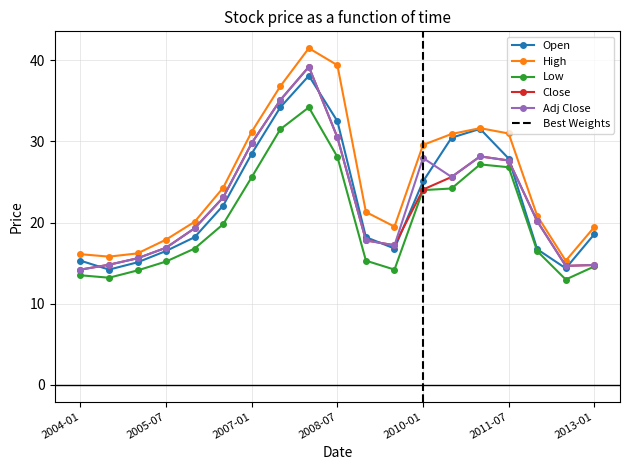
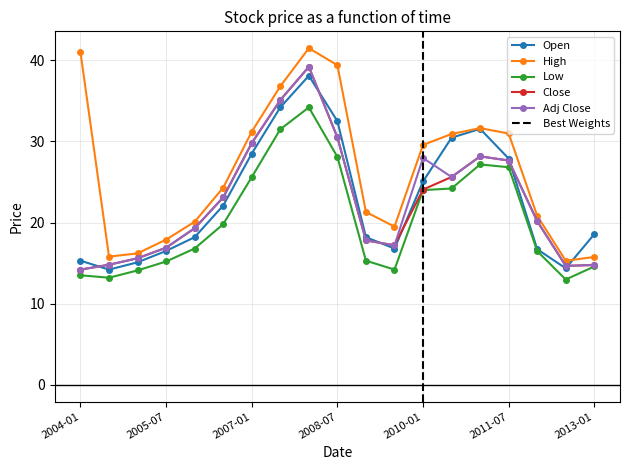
High, 2004-01: 16 -> 41
High, 2013-01: 19 -> 16
